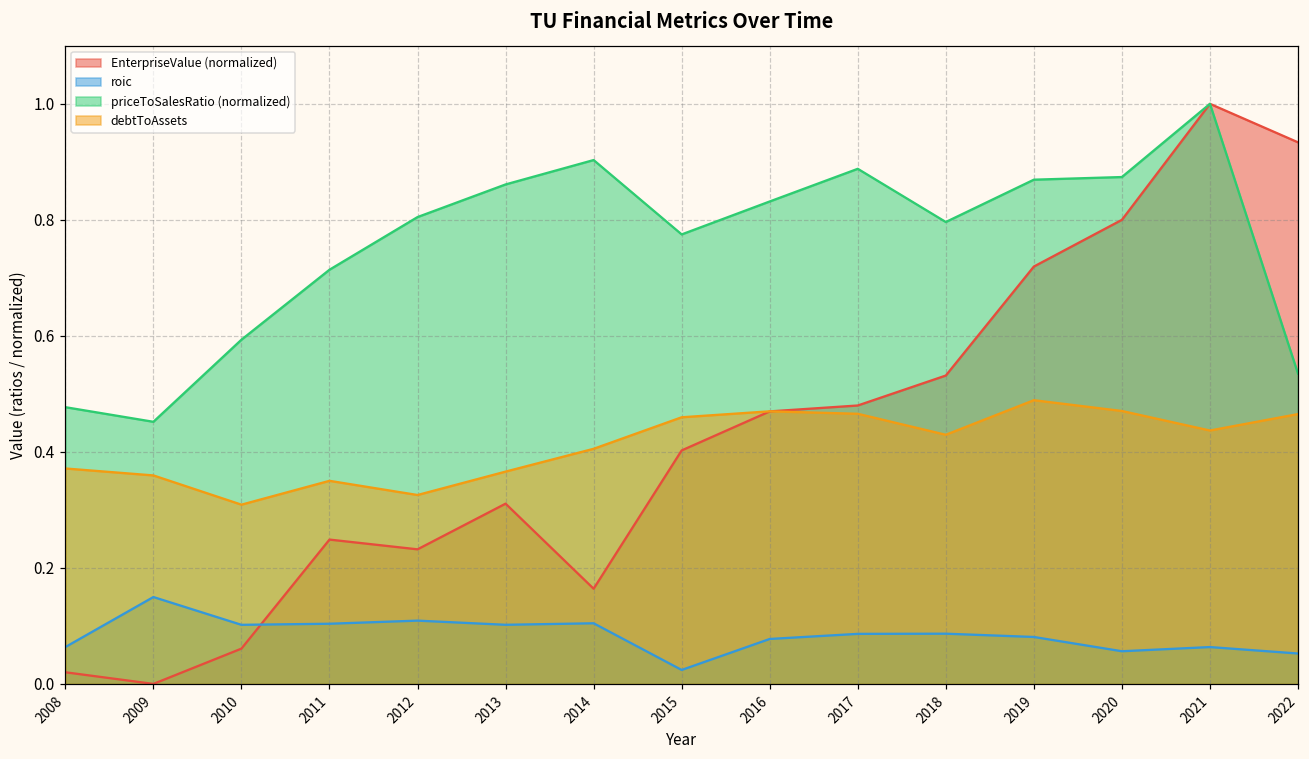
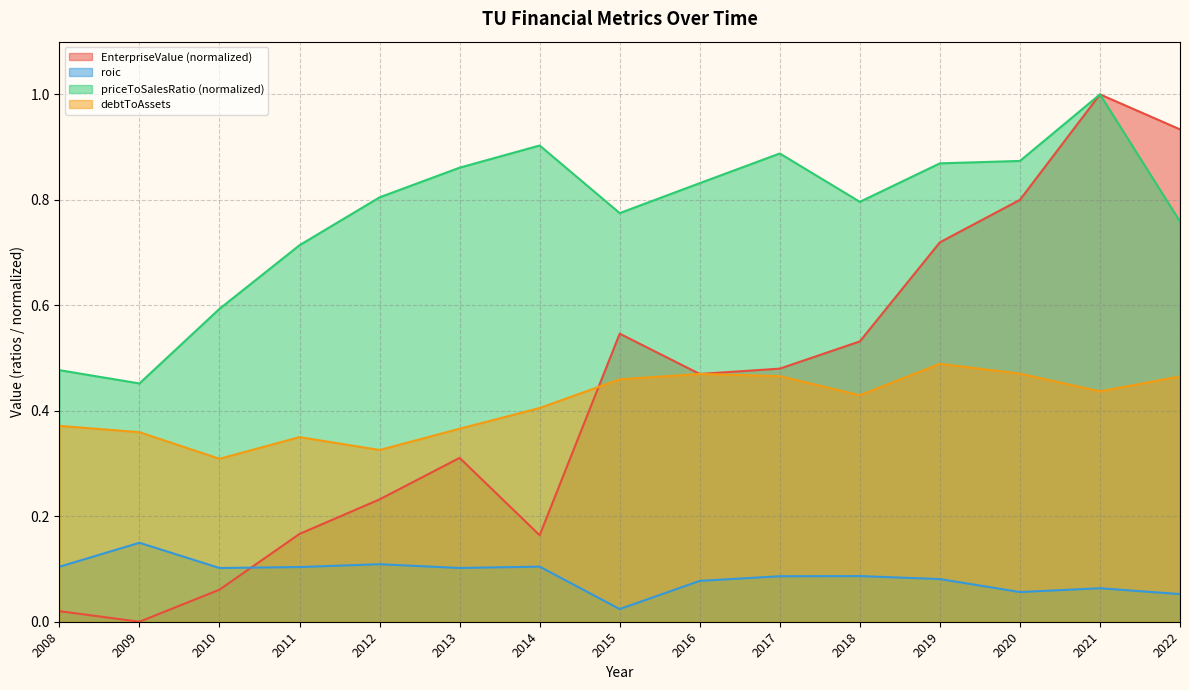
roic, 2008: 0.06 -> 0.10
EnterpriseValue (normalized), 2011: 0.25 -> 0.17
EnterpriseValue (normalized), 2015: 0.40 -> 0.55
priceToSalesRatio (normalized), 2022: 0.53 -> 0.76
